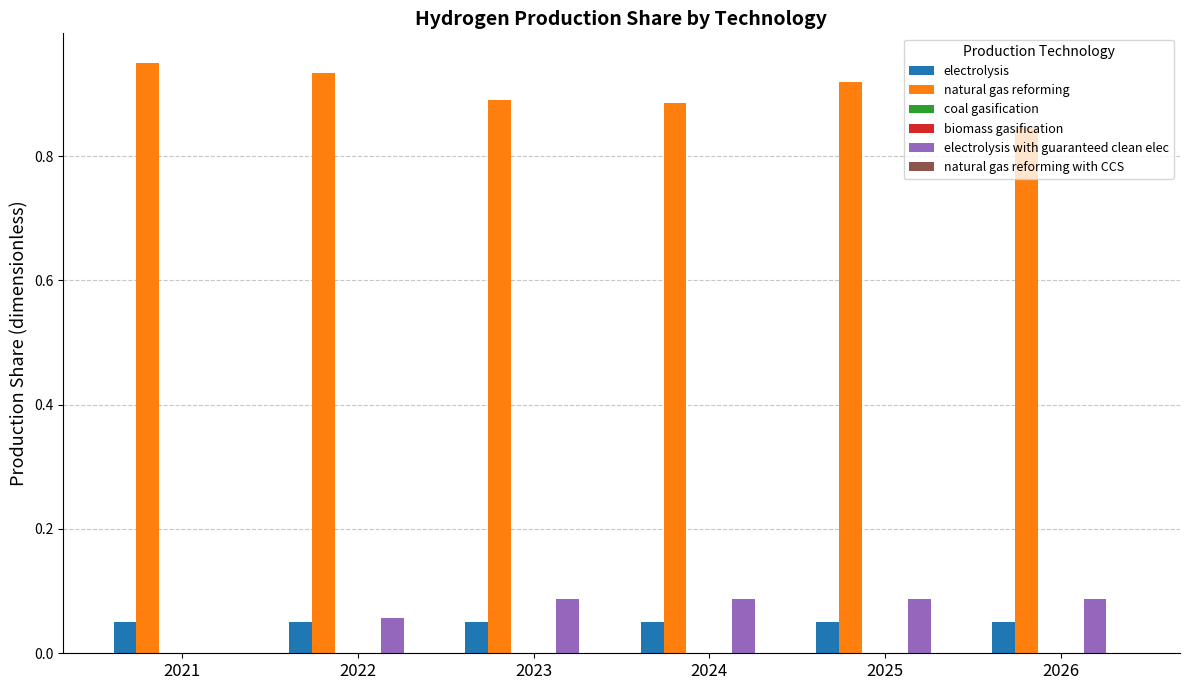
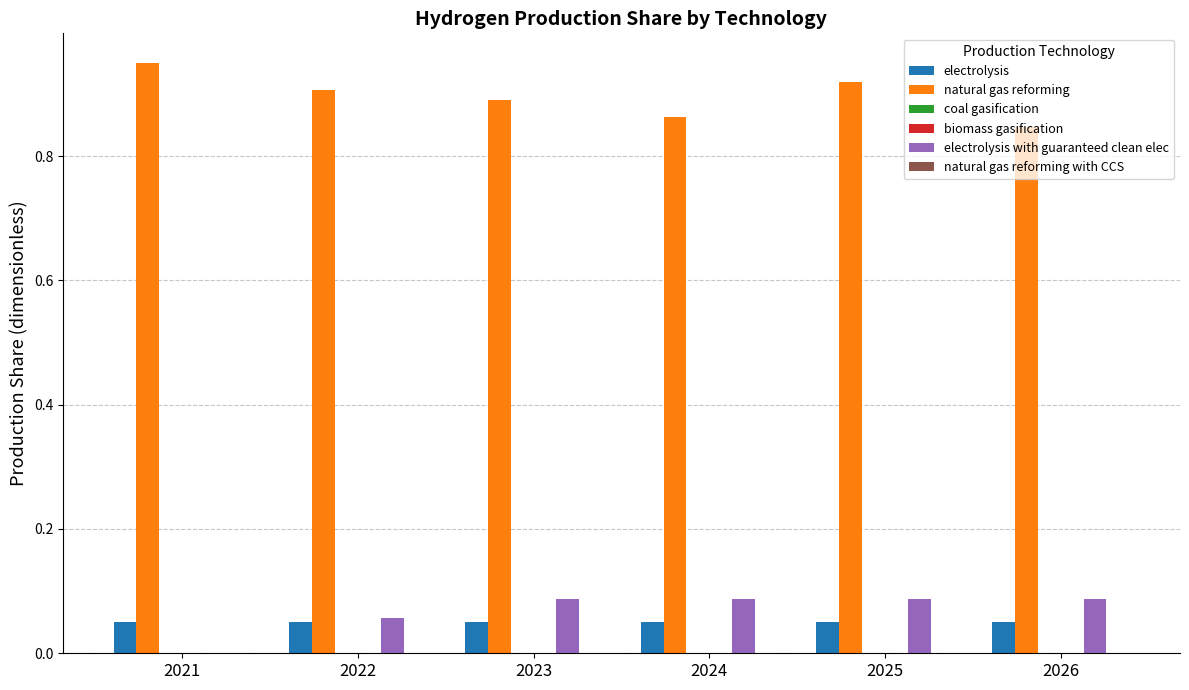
natural gas reforming, 2022: 0.93 -> 0.91
natural gas reforming, 2024: 0.89 -> 0.86
